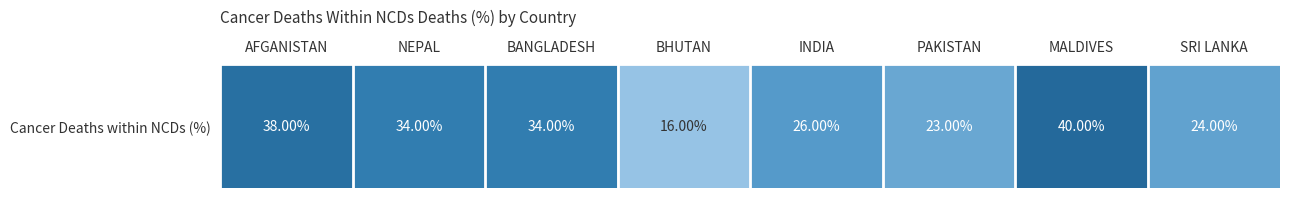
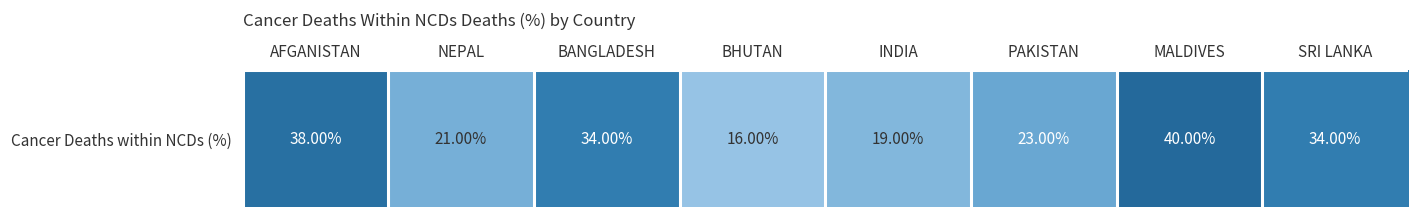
Cancer Deaths within NCDs (%), NEPAL: 34.00% -> 21.00%
Cancer Deaths within NCDs (%), INDIA: 26.00% -> 19.00%
Cancer Deaths within NCDs (%), SRI LANKA: 24.00% -> 34.00%
